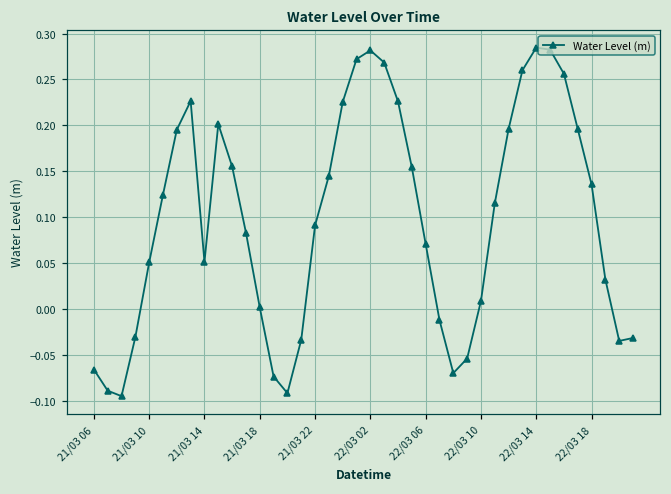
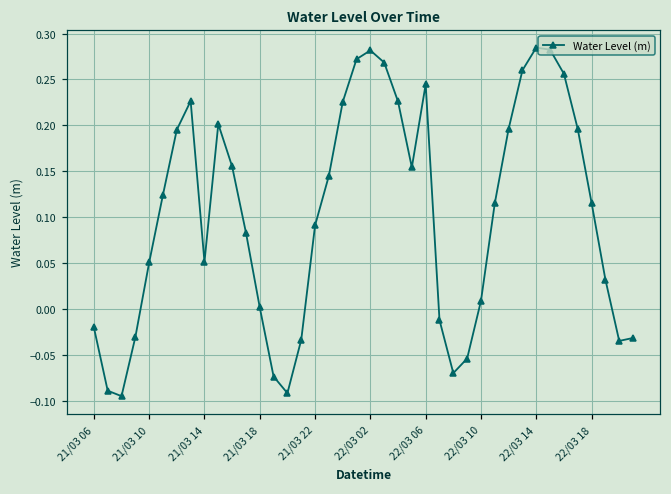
21/03 06: -0.07 -> -0.02
22/03 06: 0.07 -> 0.24
22/03 18: 0.14 -> 0.12
